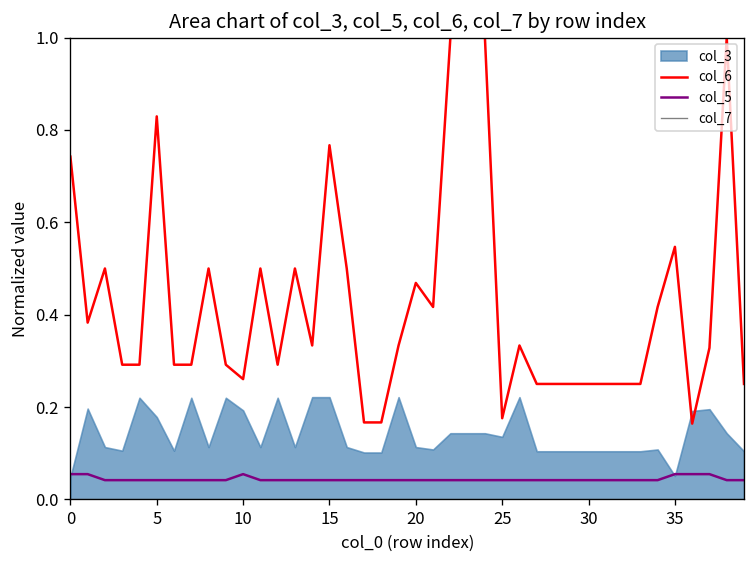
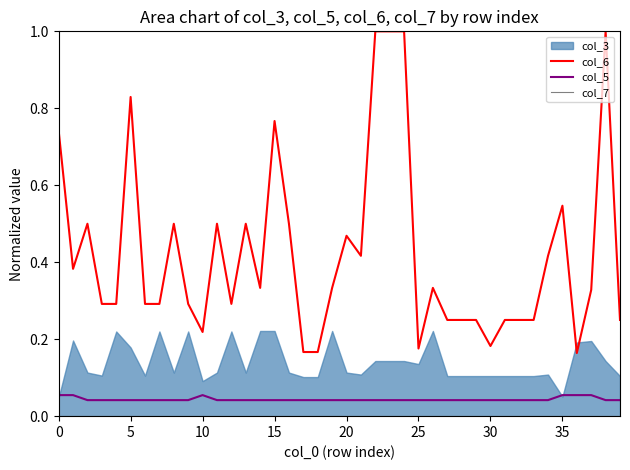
col_6, 10: 0.26 -> 0.22
col_3, 10: 0.19 -> 0.09
col_6, 30: 0.25 -> 0.18
